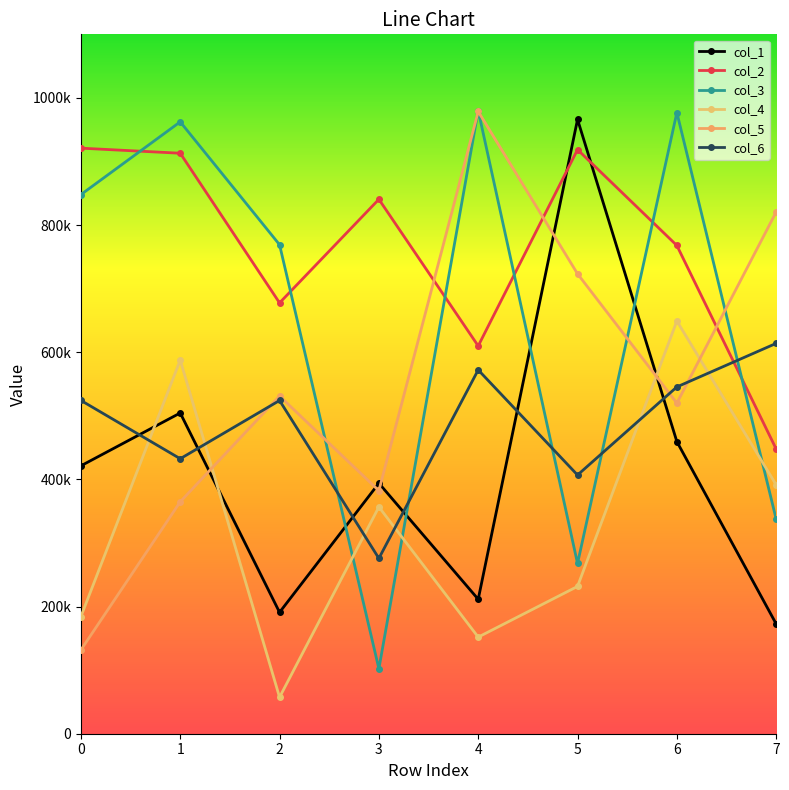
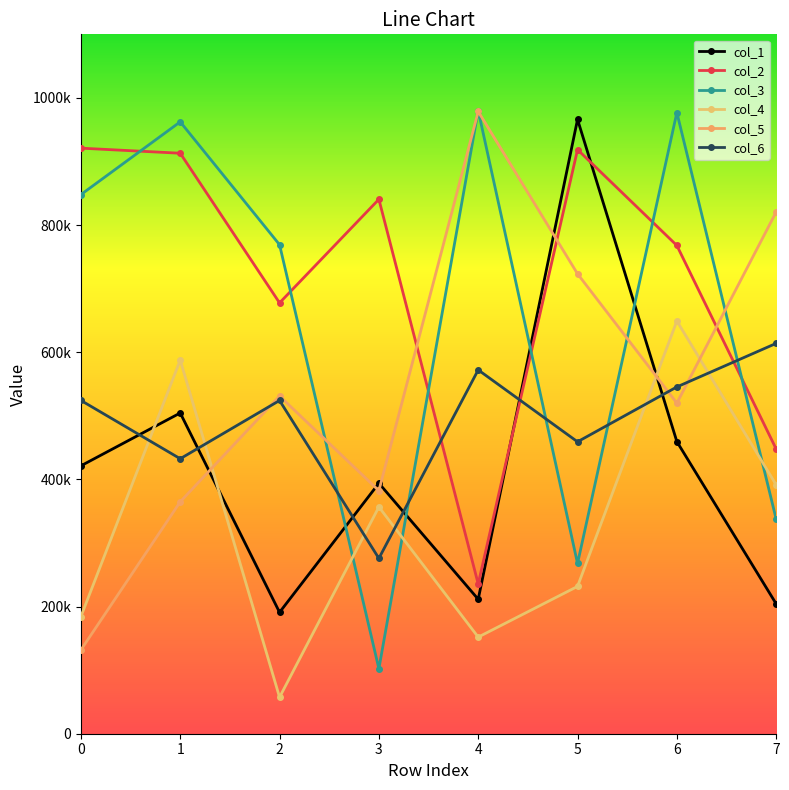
col_2, 4: 610000 -> 240000
col_6, 5: 410000 -> 460000
col_1, 7: 170000 -> 200000
